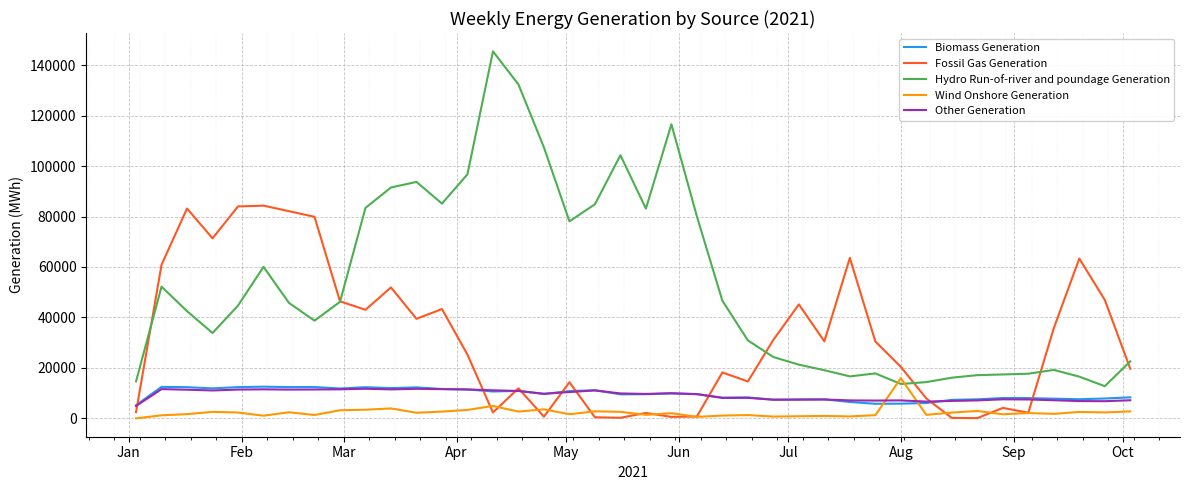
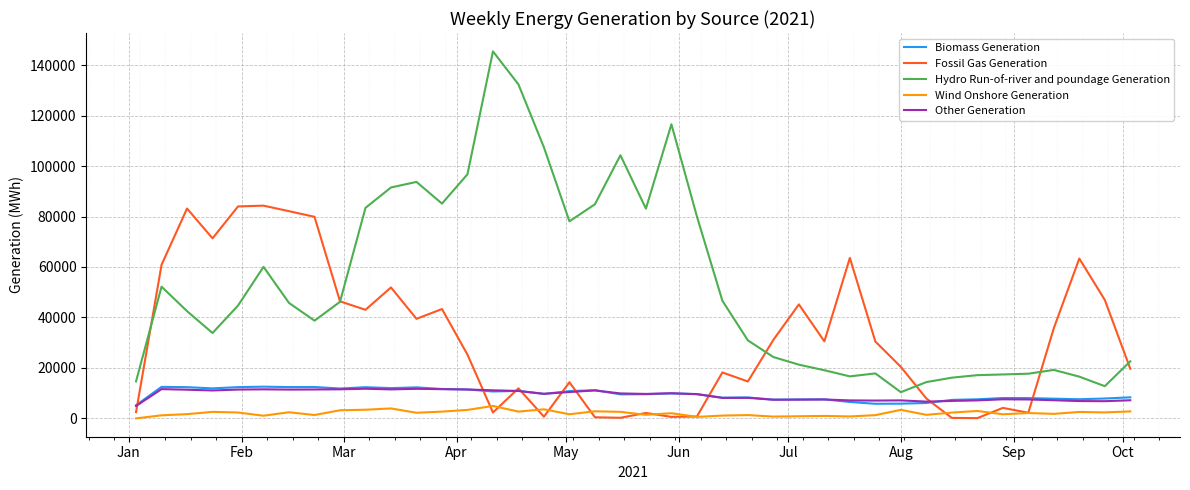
Hydro Run-of-river and poundage Generation, Aug: 14000 -> 10000
Wind Onshore Generation, Aug: 16000 -> 3000
